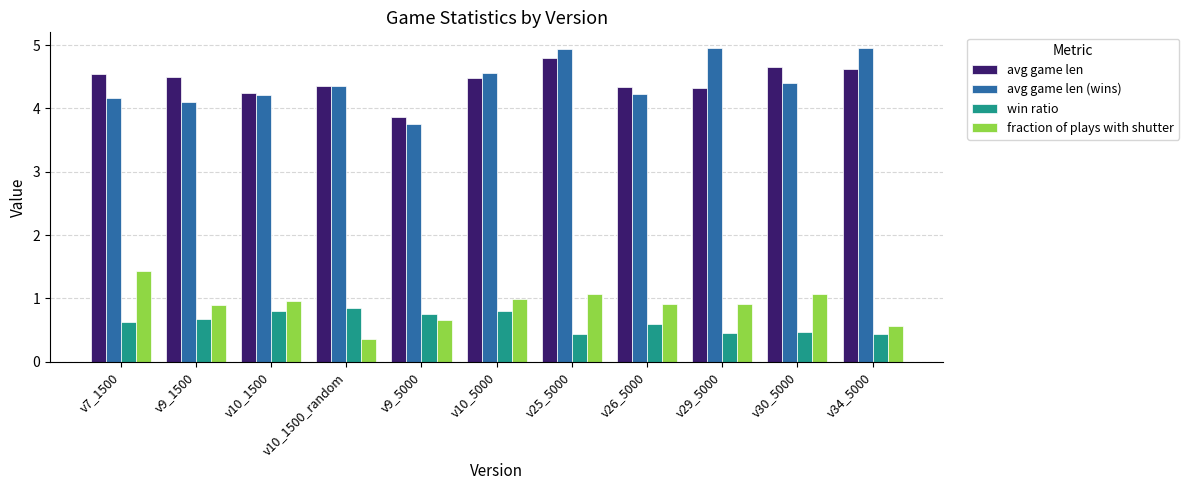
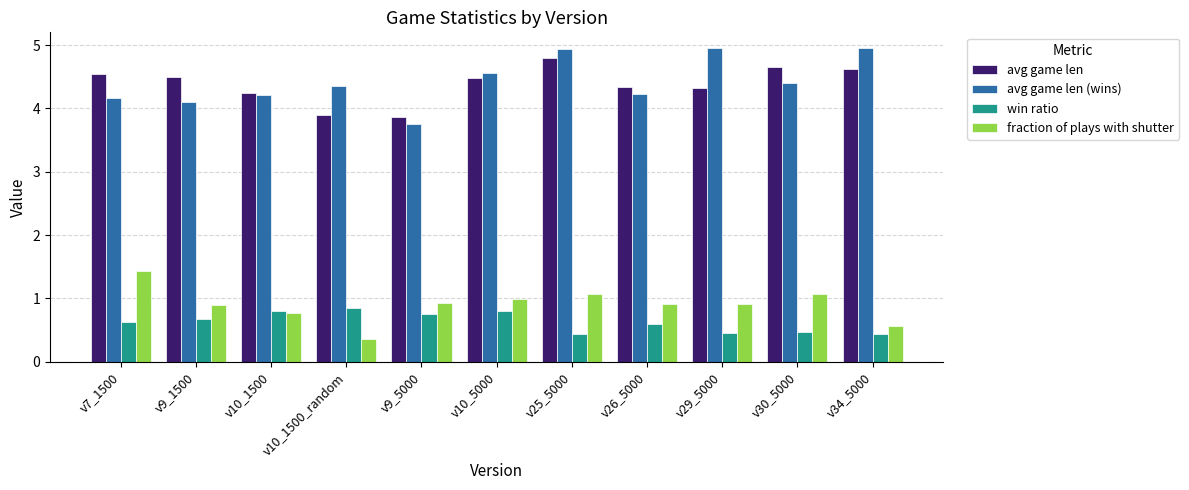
fraction of plays with shutter, v10_1500: 1.0 -> 0.8
avg game len, v10_1500_random: 4.4 -> 3.9
fraction of plays with shutter, v9_5000: 0.7 -> 0.9
